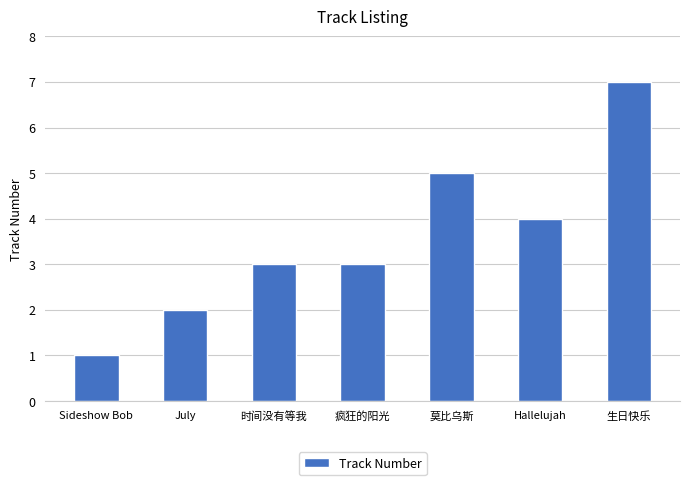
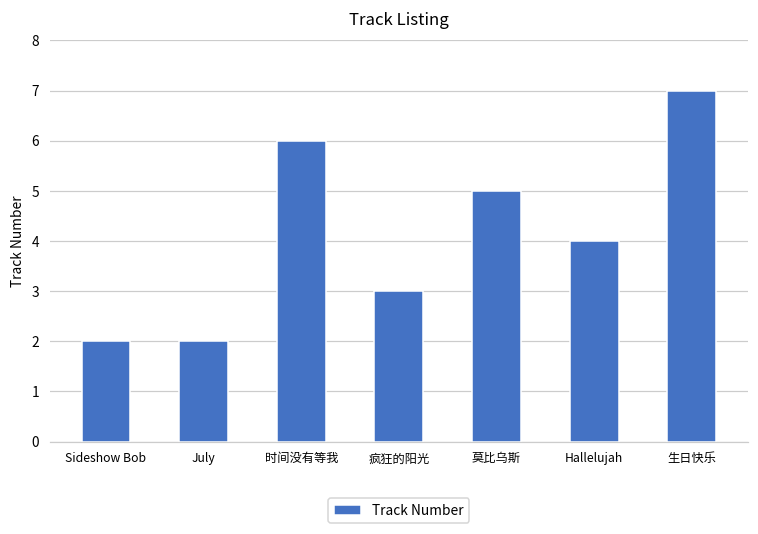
Sideshow Bob: 1 -> 2
时间没有等我: 3 -> 6
